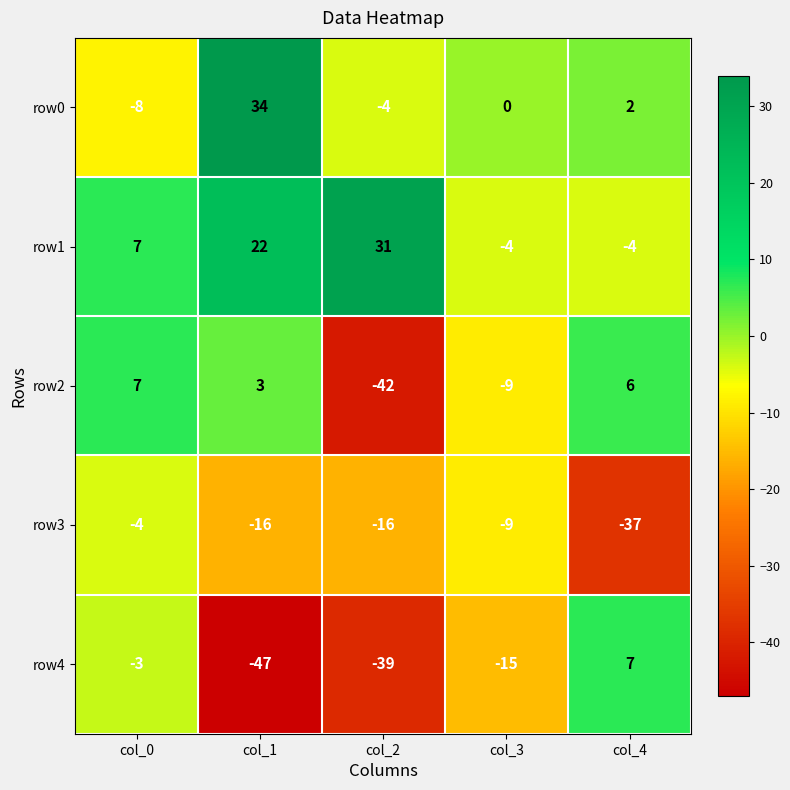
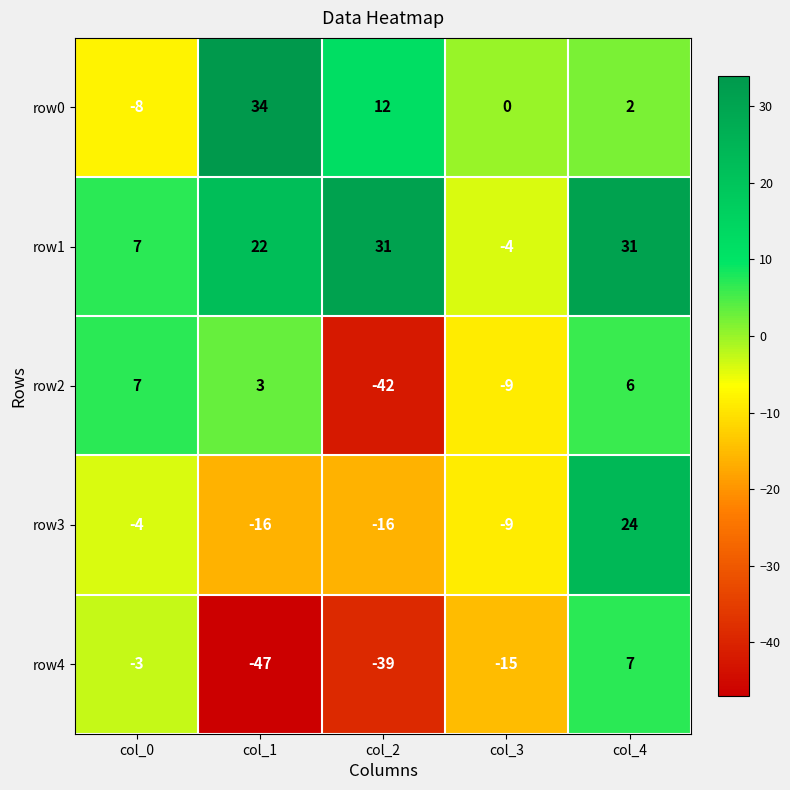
row0, col_2: -4 -> 12
row1, col_4: -4 -> 31
row3, col_4: -37 -> 24
